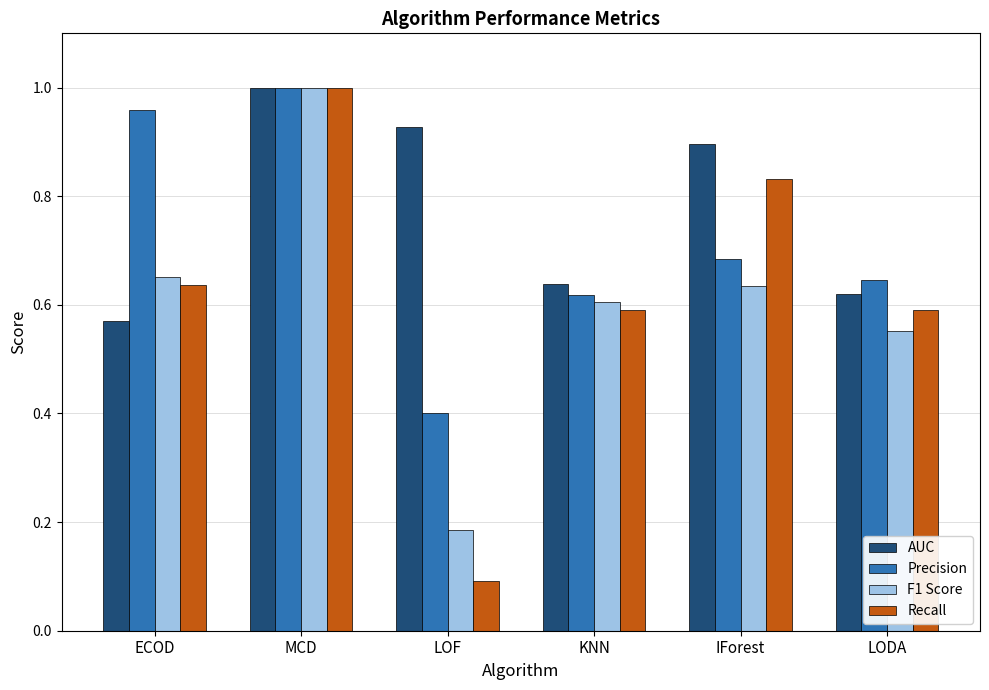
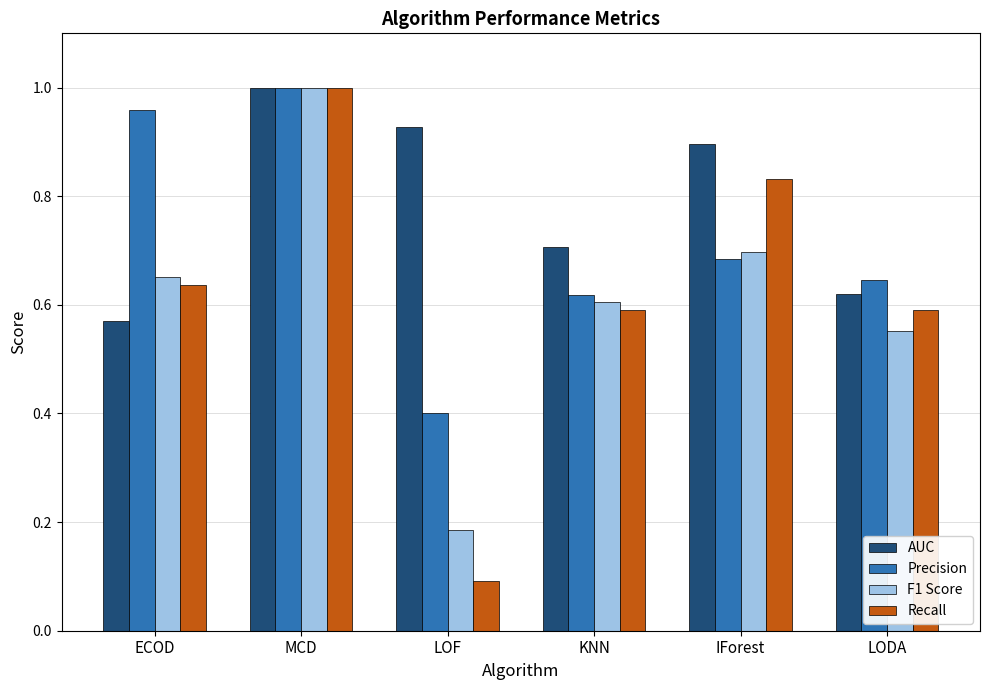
AUC, KNN: 0.64 -> 0.71
F1 Score, IForest: 0.63 -> 0.70
